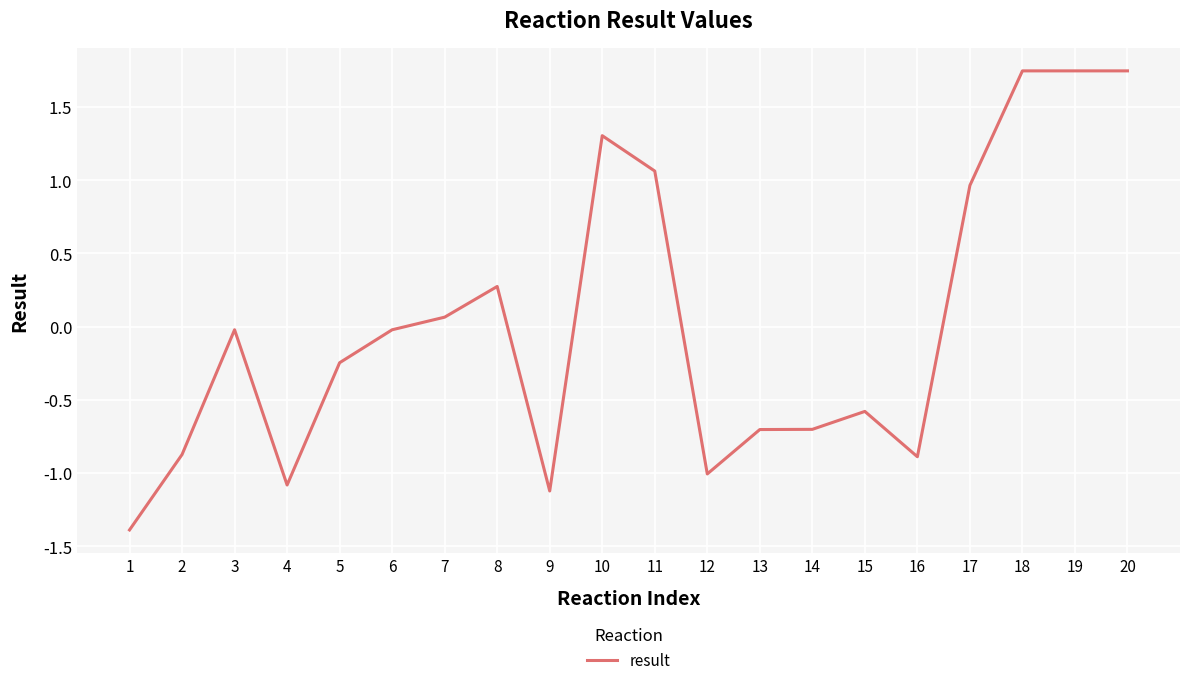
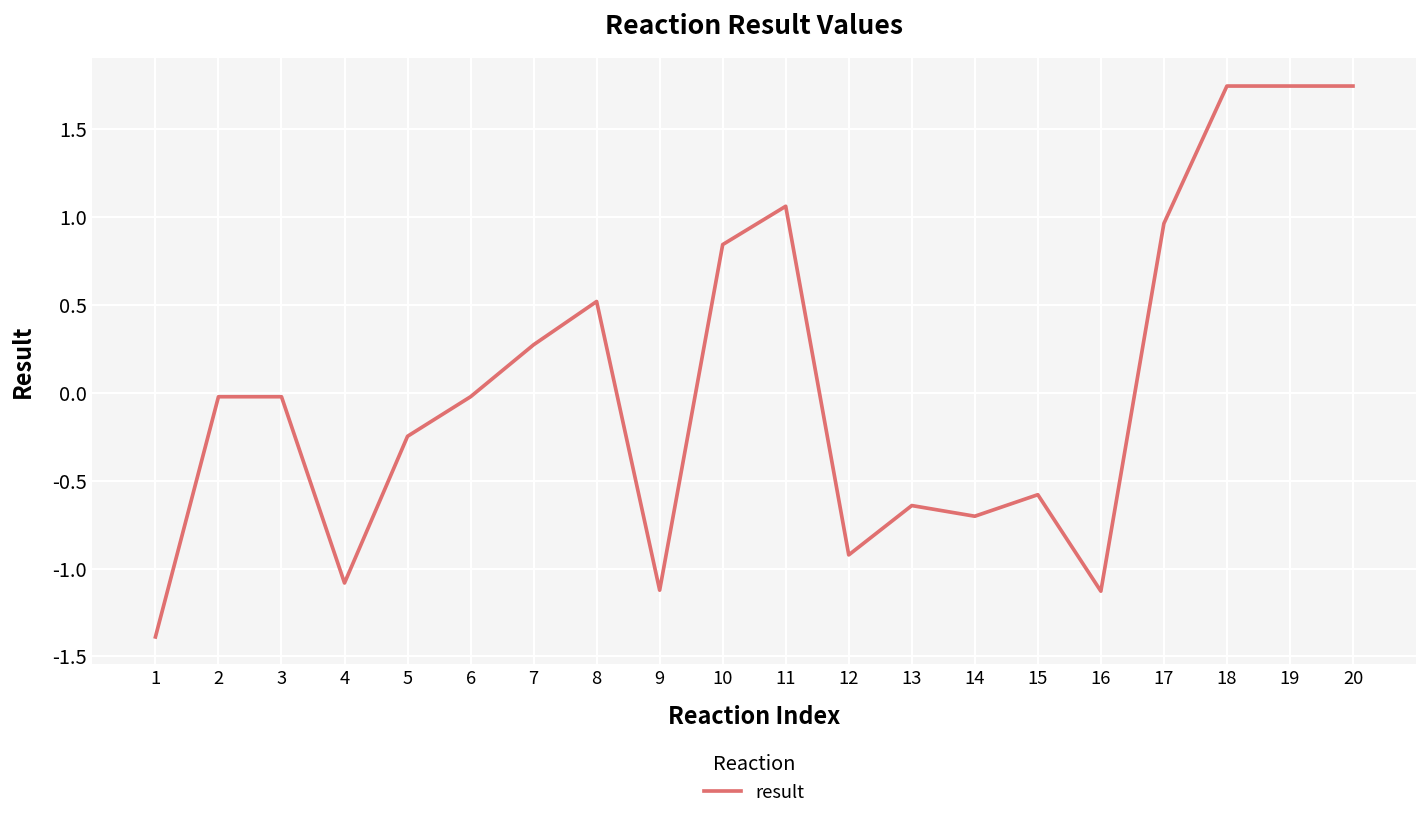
2: -0.87 -> -0.02
7: 0.06 -> 0.27
8: 0.27 -> 0.52
10: 1.30 -> 0.84
12: -1.01 -> -0.92
13: -0.70 -> -0.64
16: -0.89 -> -1.13
